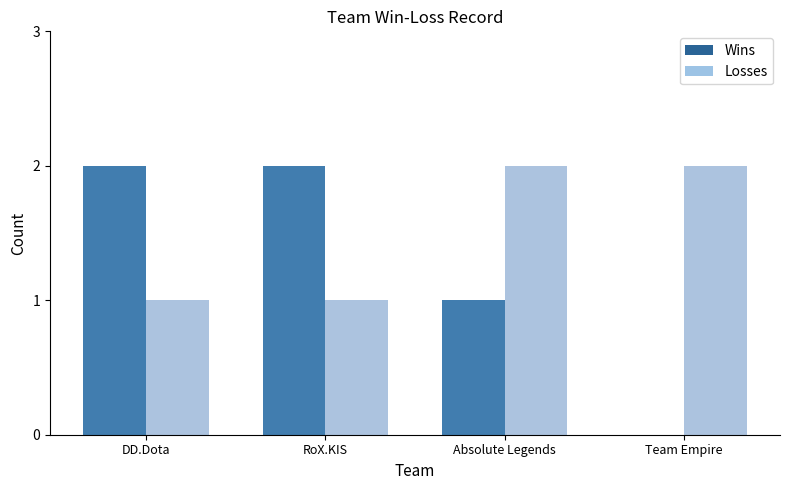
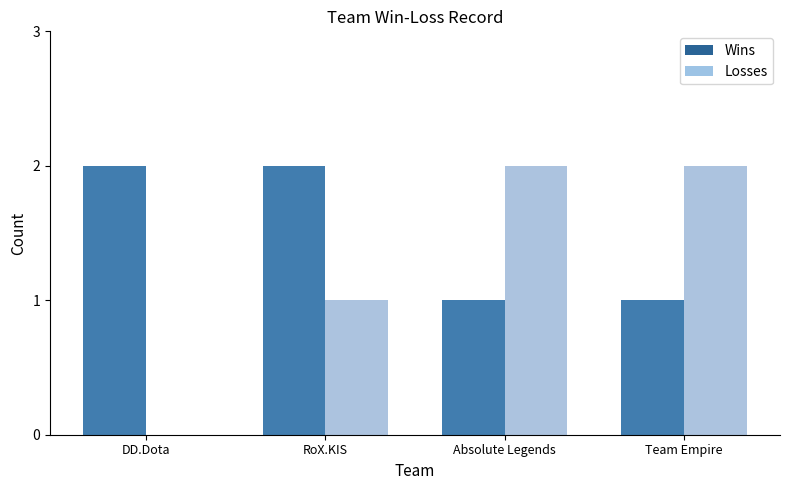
Losses, DD.Dota: 1 -> 0
Wins, Team Empire: 0 -> 1
